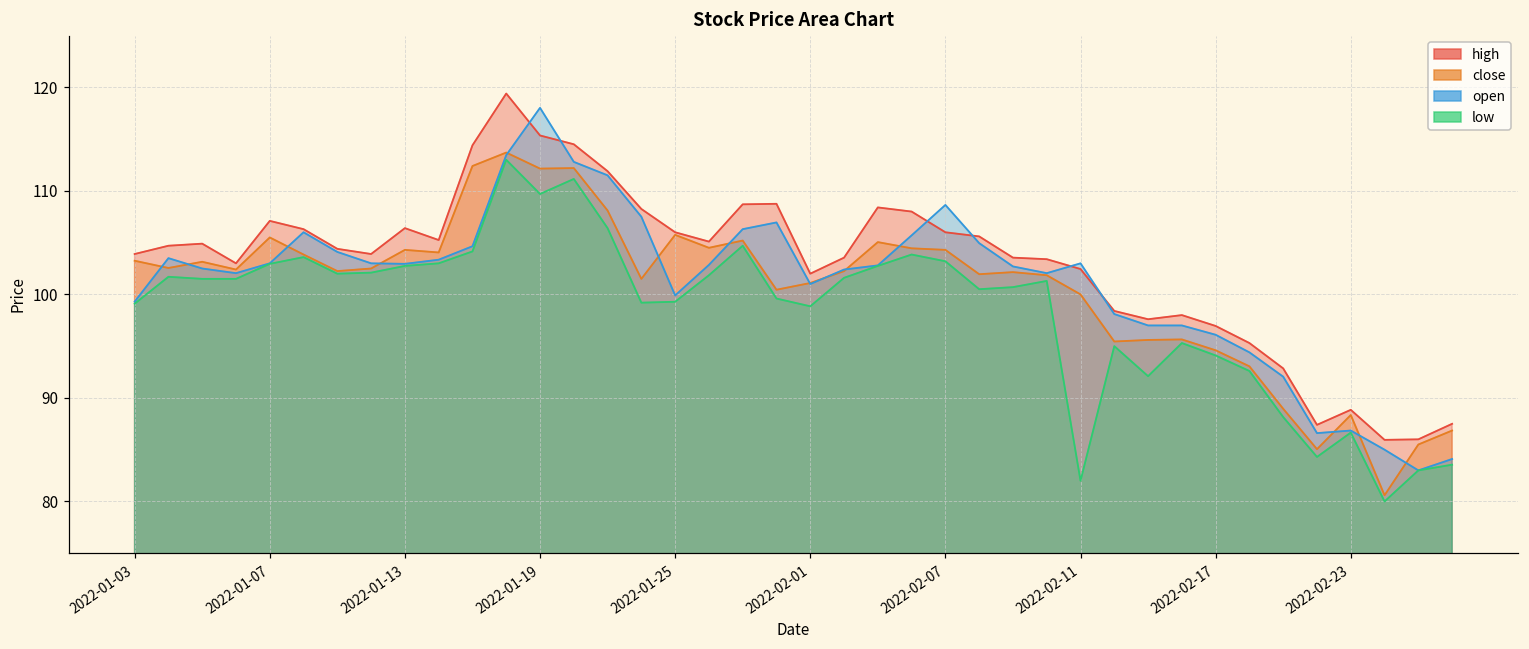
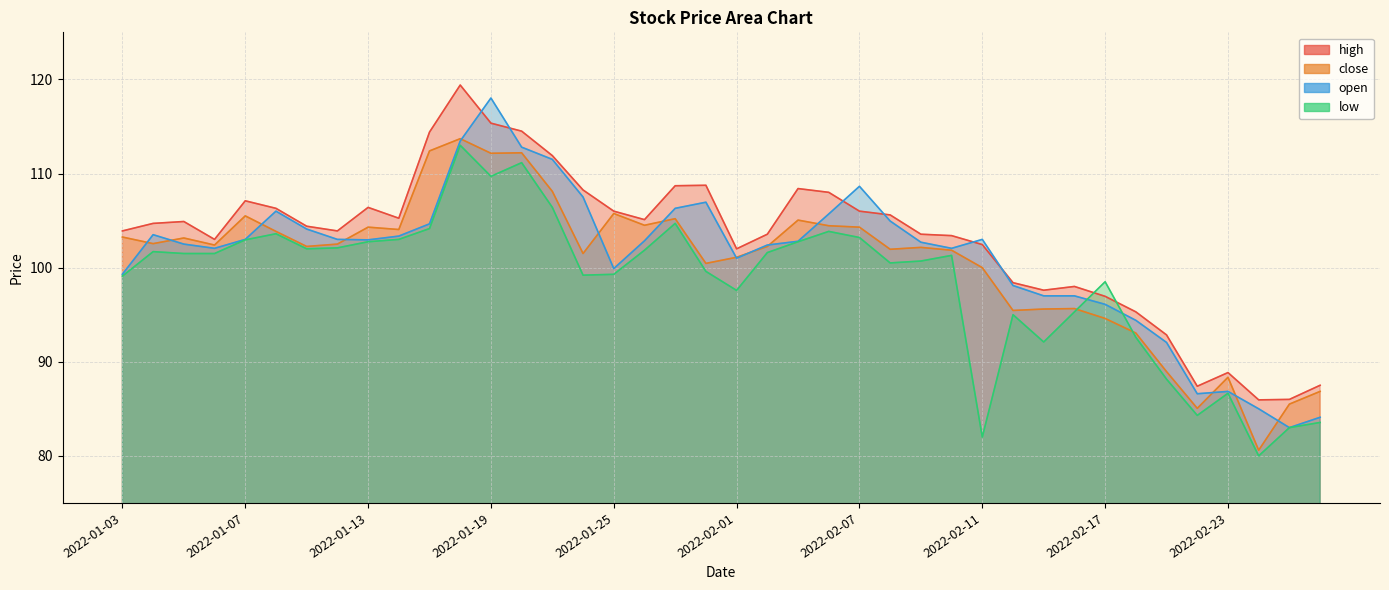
low, 2022-02-01: 99 -> 98
low, 2022-02-17: 94 -> 99
